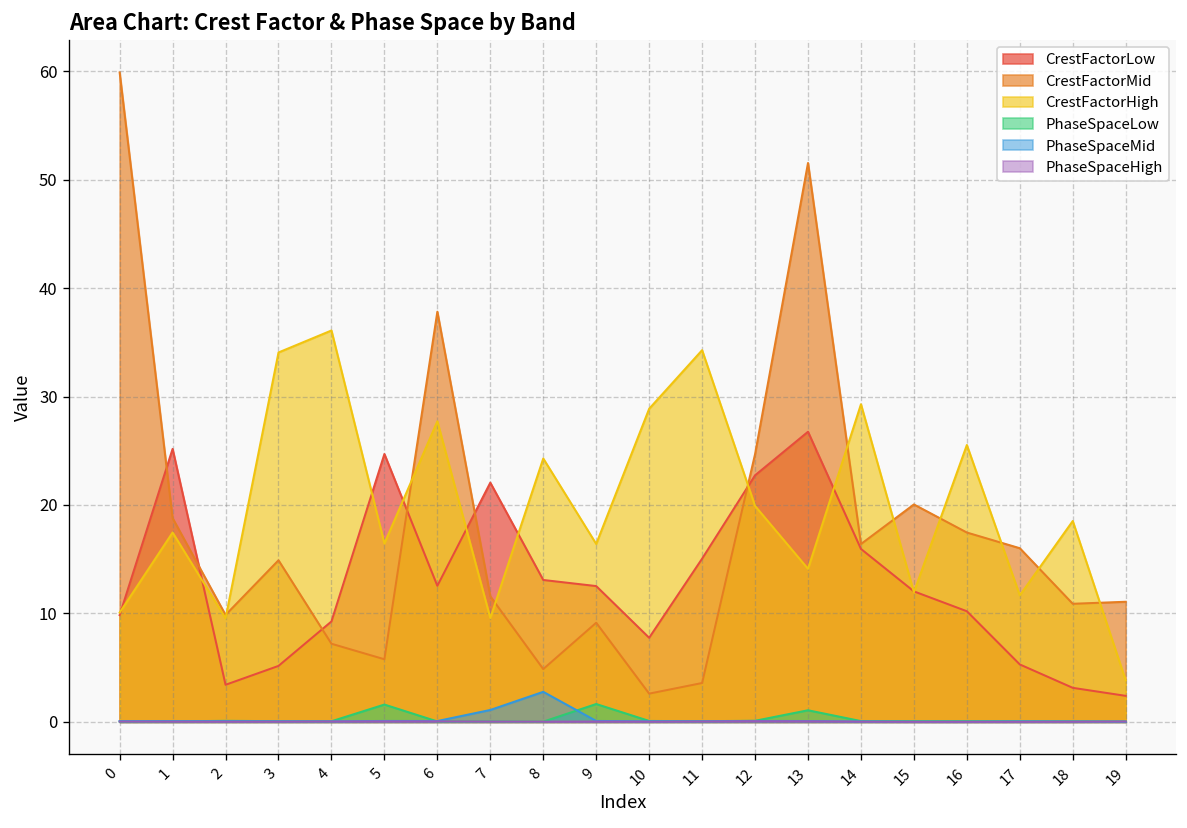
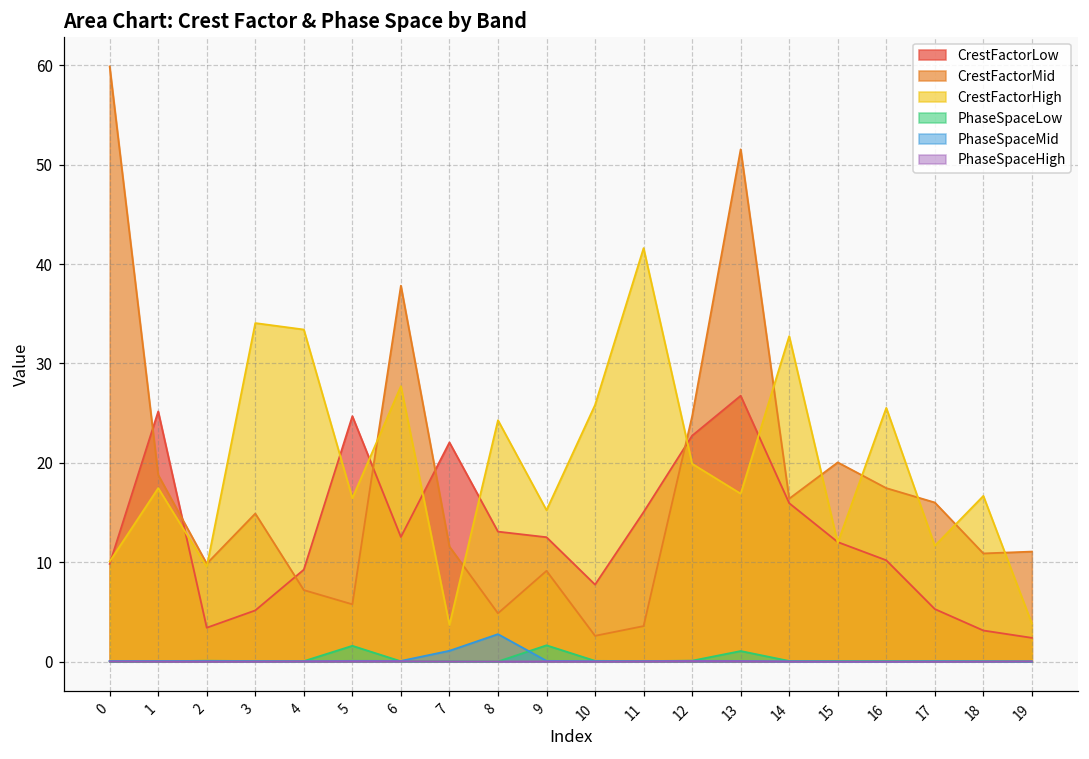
CrestFactorHigh, 4: 36 -> 33
CrestFactorHigh, 7: 10 -> 4
CrestFactorHigh, 9: 16 -> 15
CrestFactorHigh, 10: 29 -> 26
CrestFactorHigh, 11: 34 -> 42
CrestFactorHigh, 13: 14 -> 17
CrestFactorHigh, 14: 29 -> 33
CrestFactorHigh, 18: 19 -> 17
